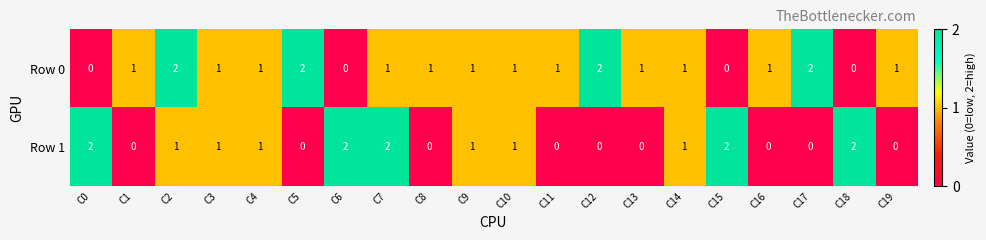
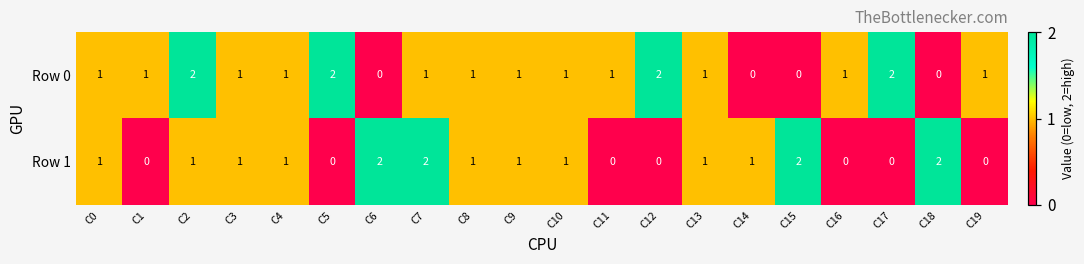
Row 0, C0: 0 -> 1
Row 0, C14: 1 -> 0
Row 1, C0: 2 -> 1
Row 1, C8: 0 -> 1
Row 1, C13: 0 -> 1
